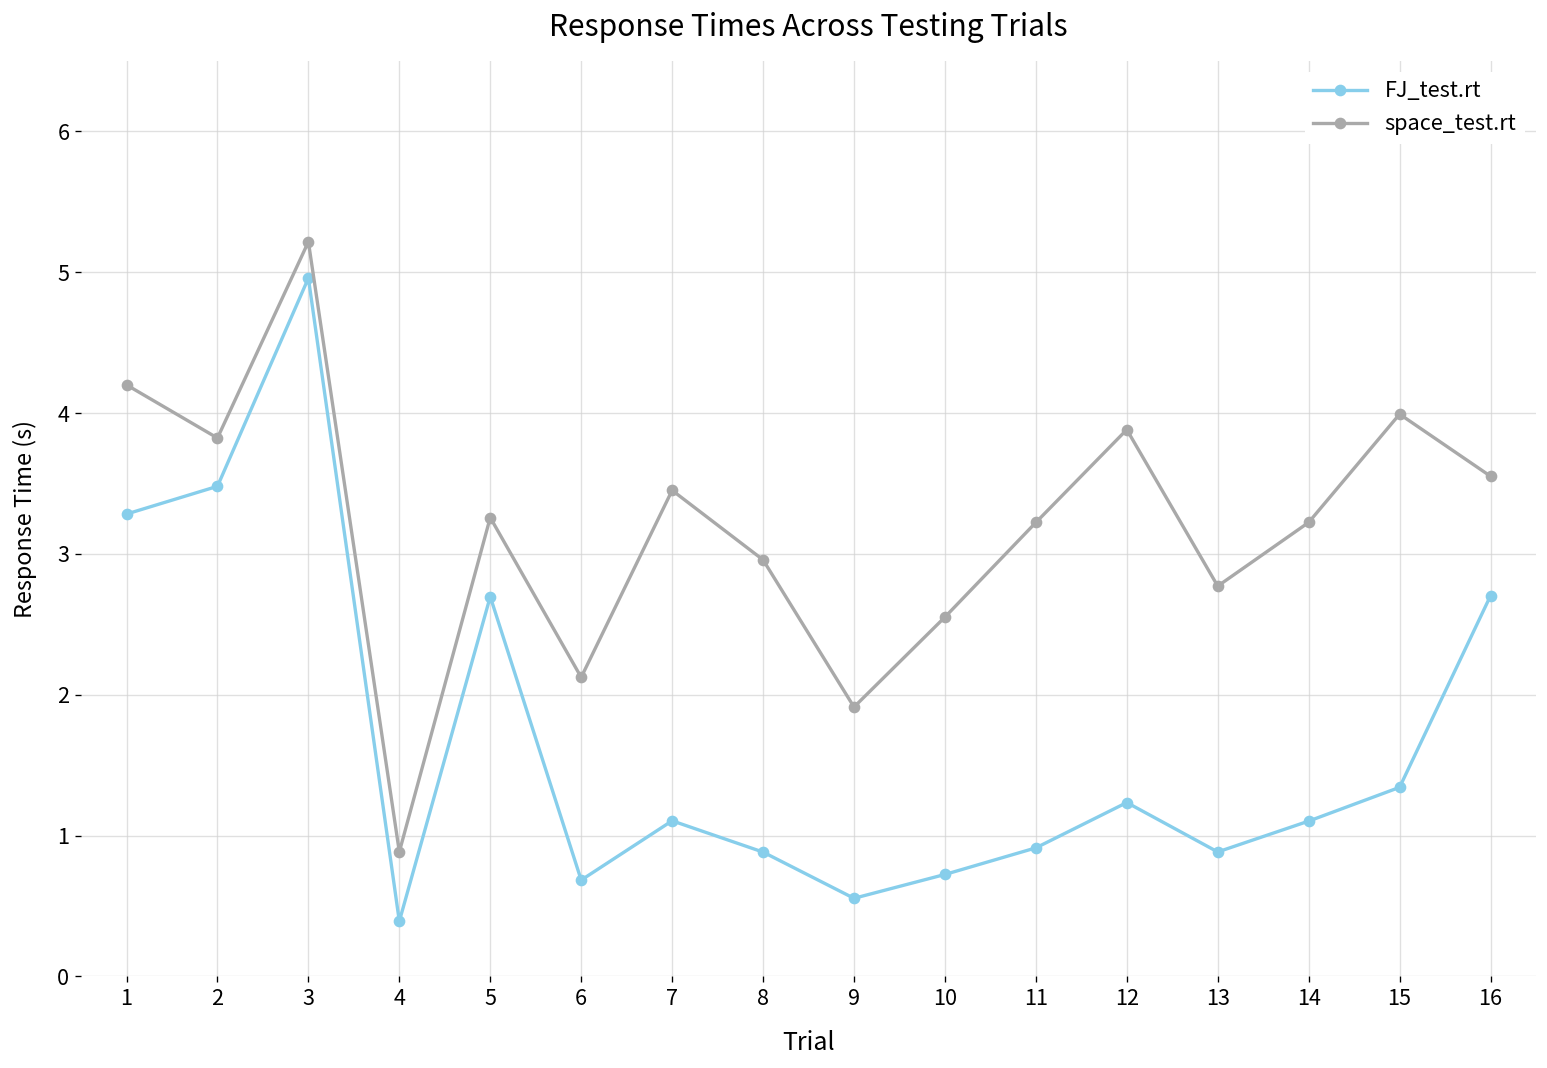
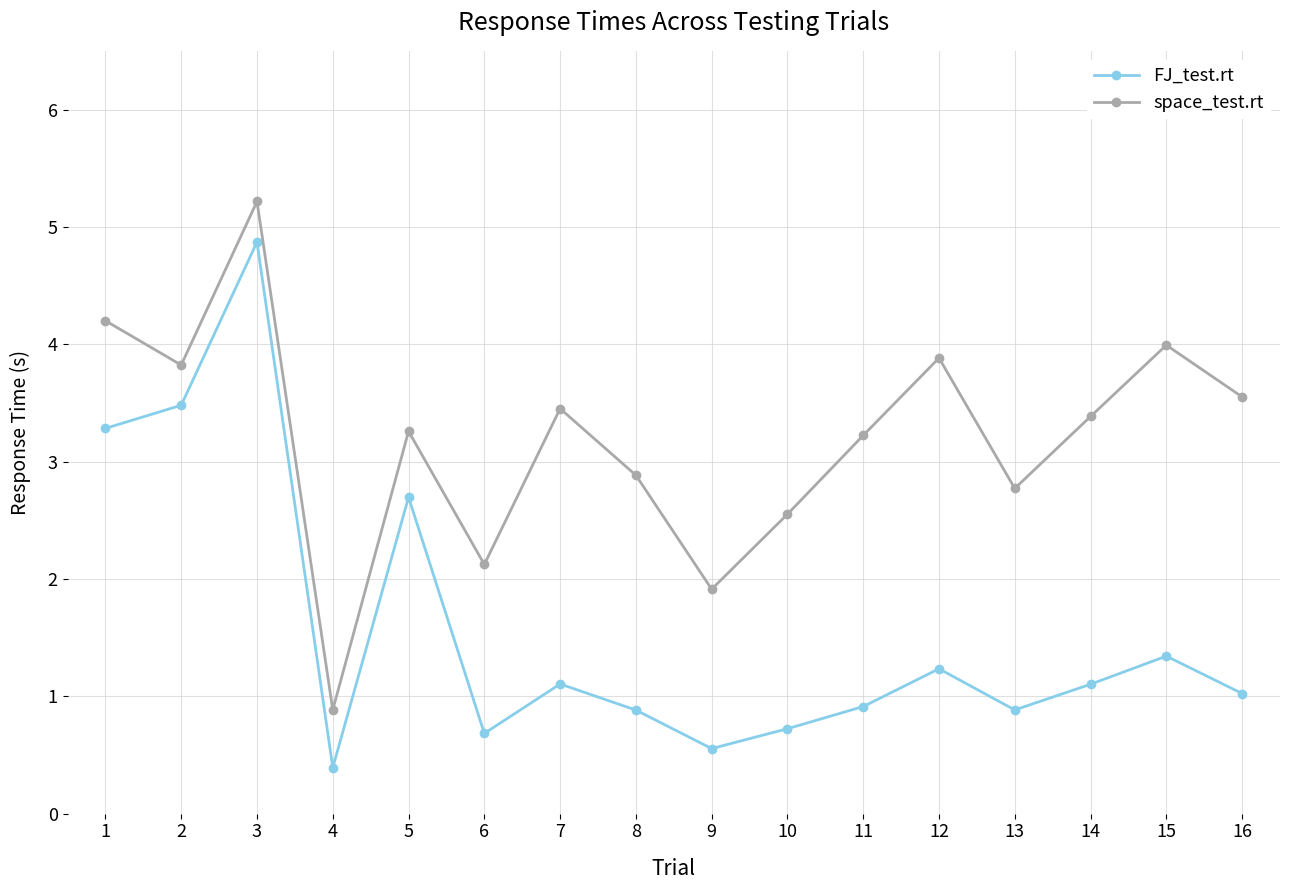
FJ_test.rt, 3: 4.96 -> 4.87
space_test.rt, 8: 2.96 -> 2.88
space_test.rt, 14: 3.22 -> 3.38
FJ_test.rt, 16: 2.70 -> 1.02
